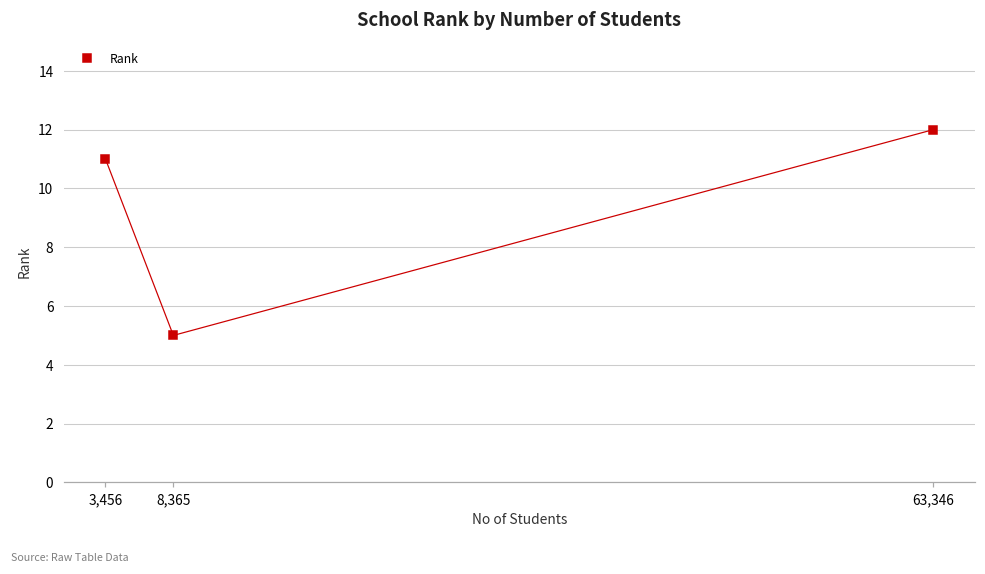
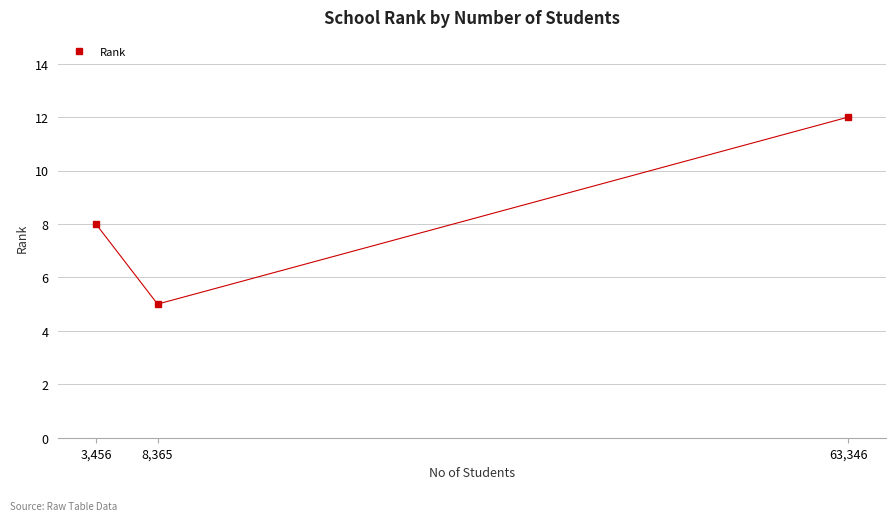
3,456: 11 -> 8
